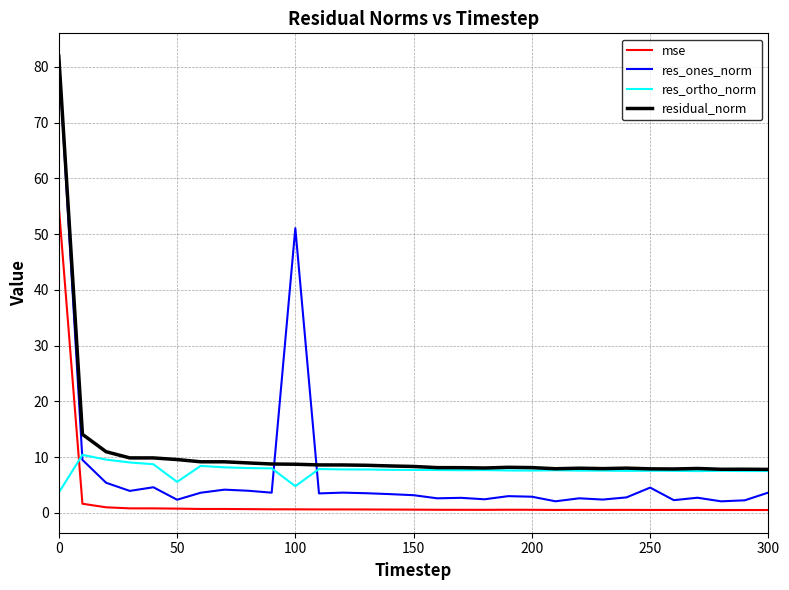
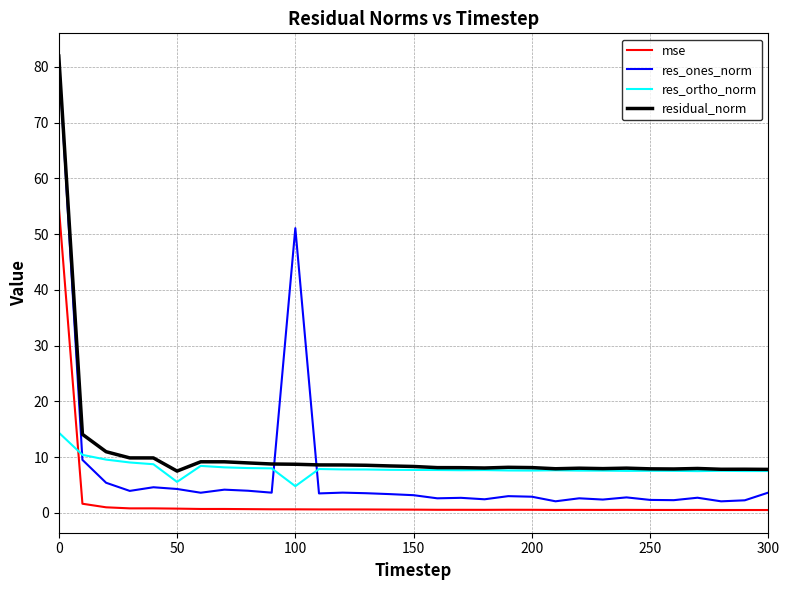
res_ortho_norm, 0: 4 -> 14
res_ones_norm, 50: 2 -> 4
residual_norm, 50: 10 -> 7
res_ones_norm, 250: 5 -> 2
